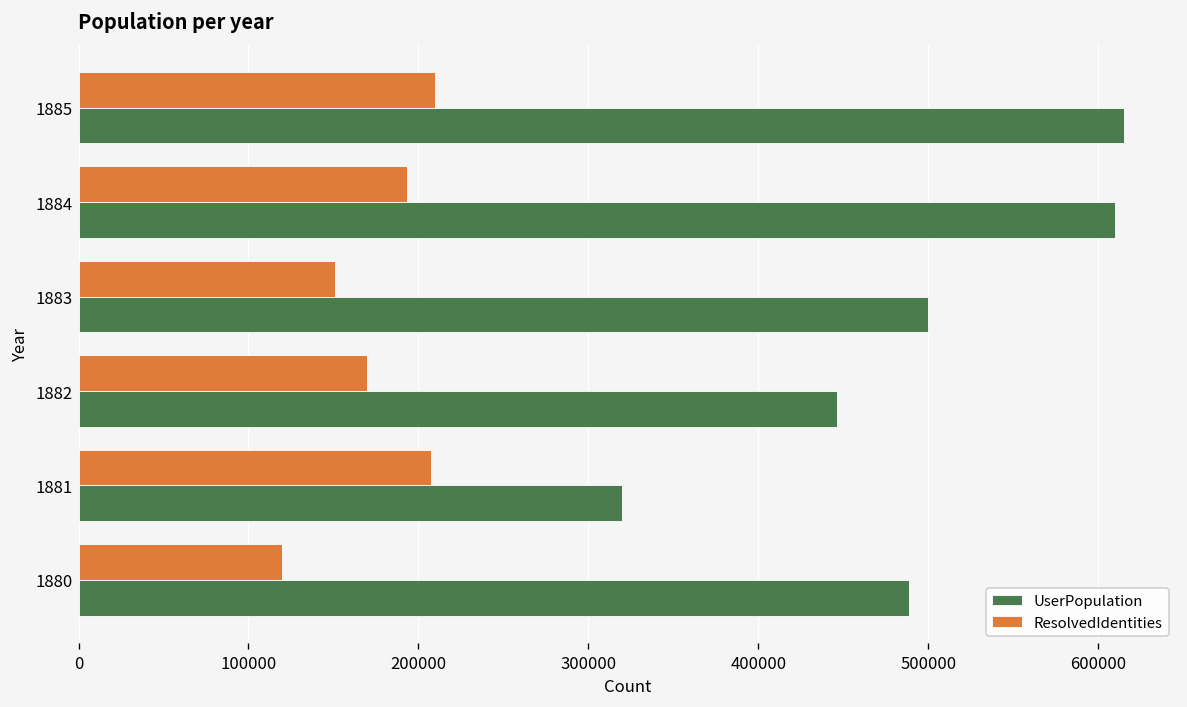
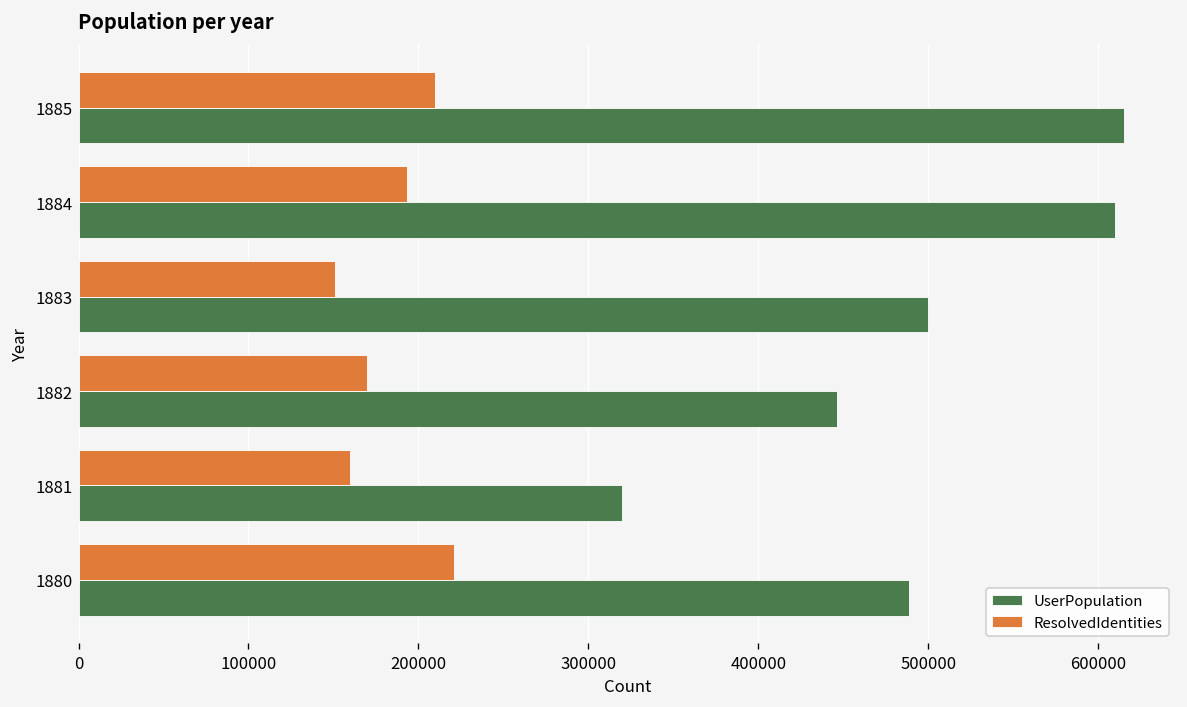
ResolvedIdentities, 1881: 207000 -> 160000
ResolvedIdentities, 1880: 120000 -> 221000
